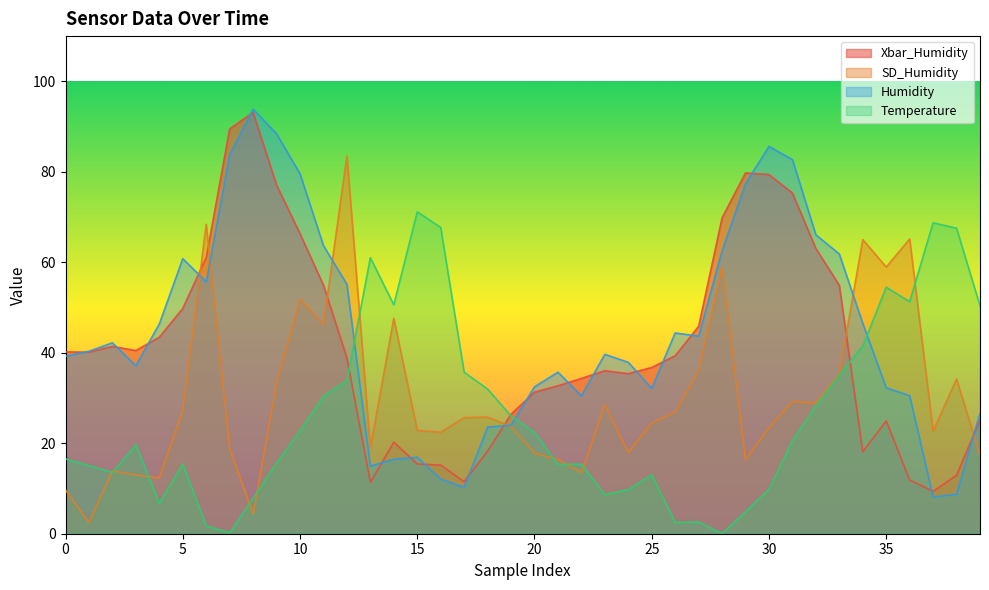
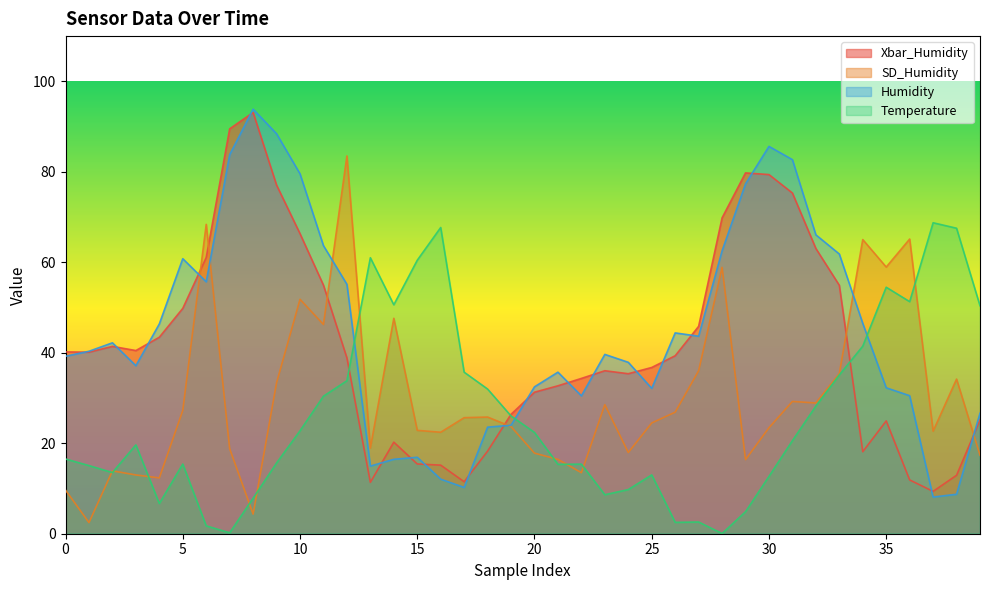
Temperature, 15: 71 -> 60
Temperature, 30: 10 -> 13
